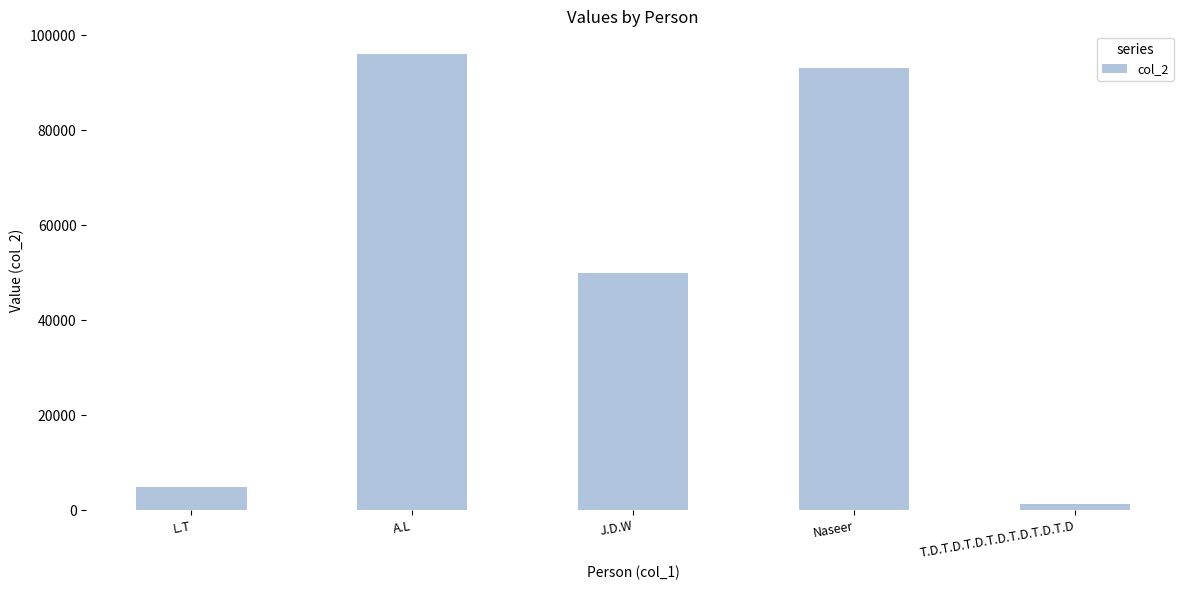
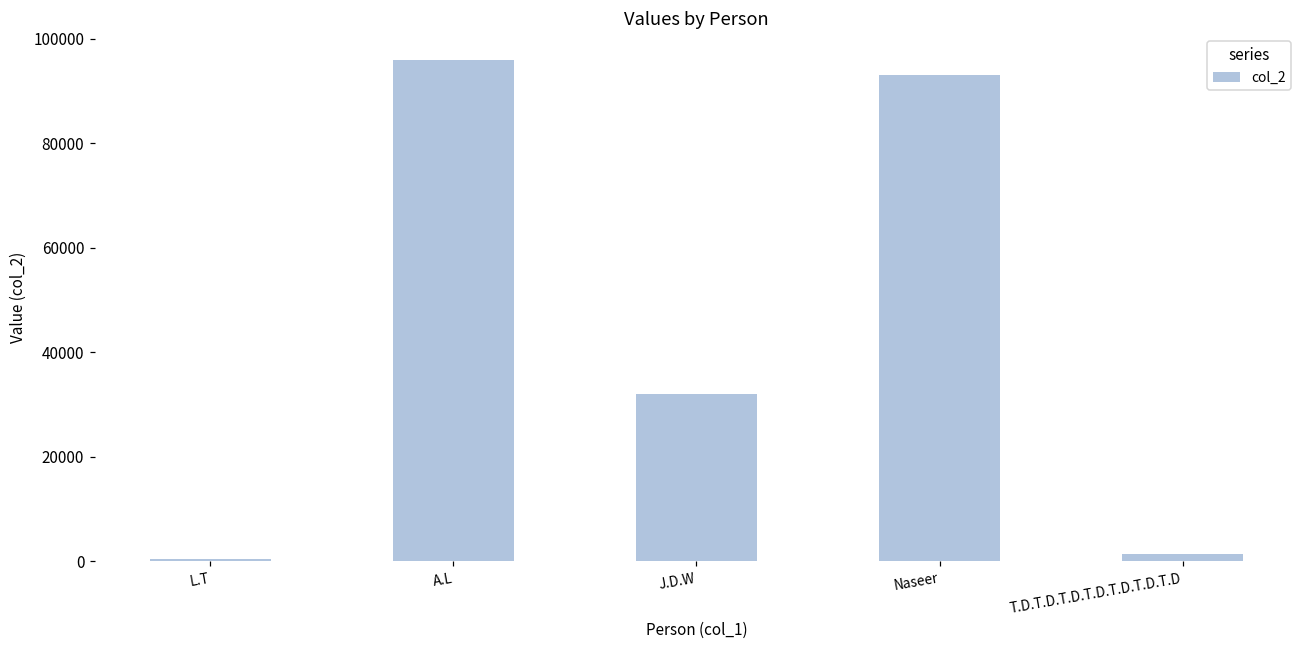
L.T: 5000 -> 1000
J.D.W: 50000 -> 32000
